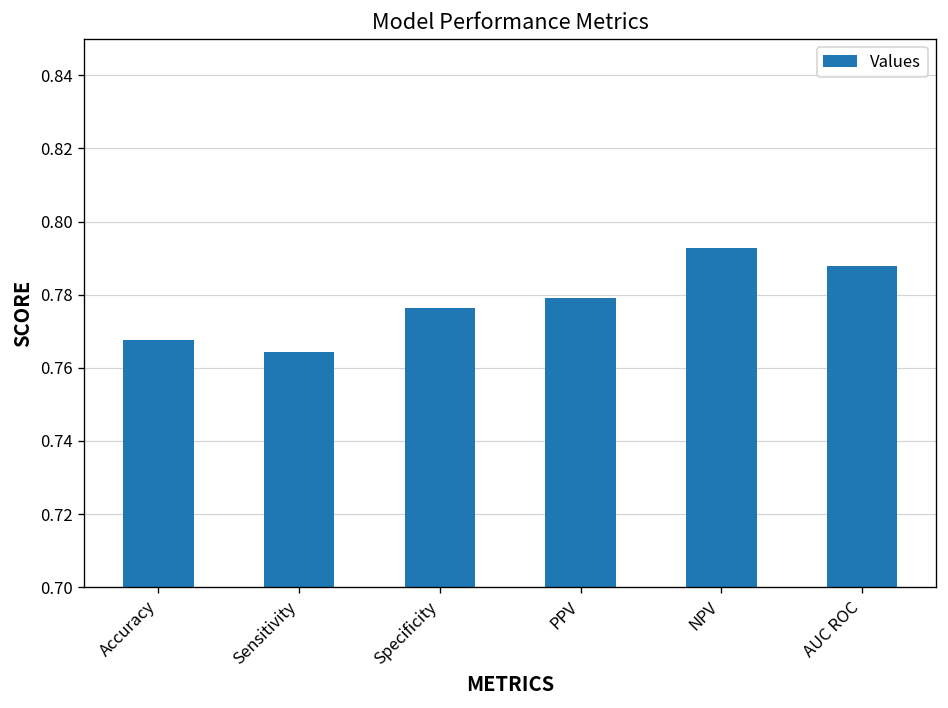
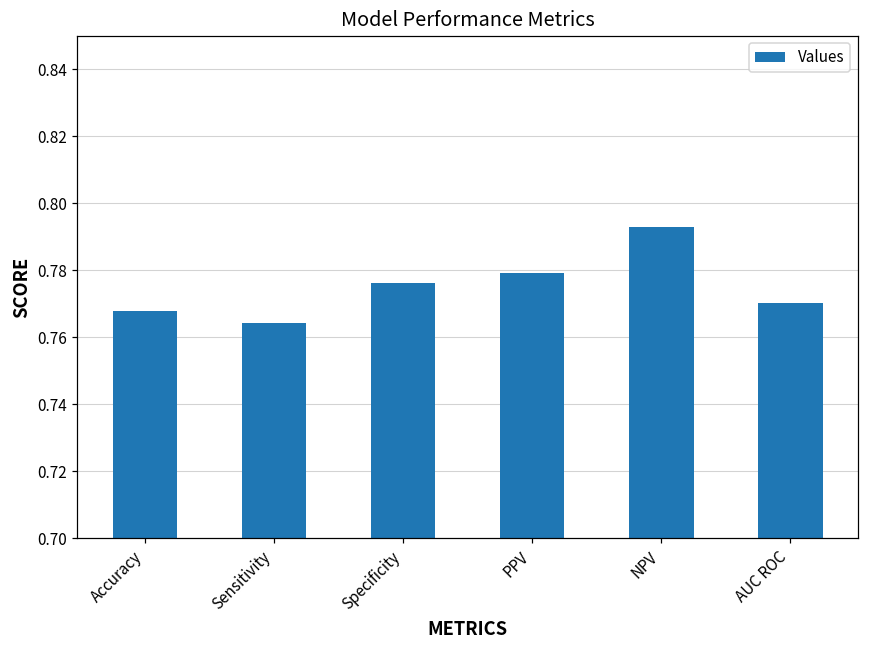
AUC ROC: 0.788 -> 0.770
